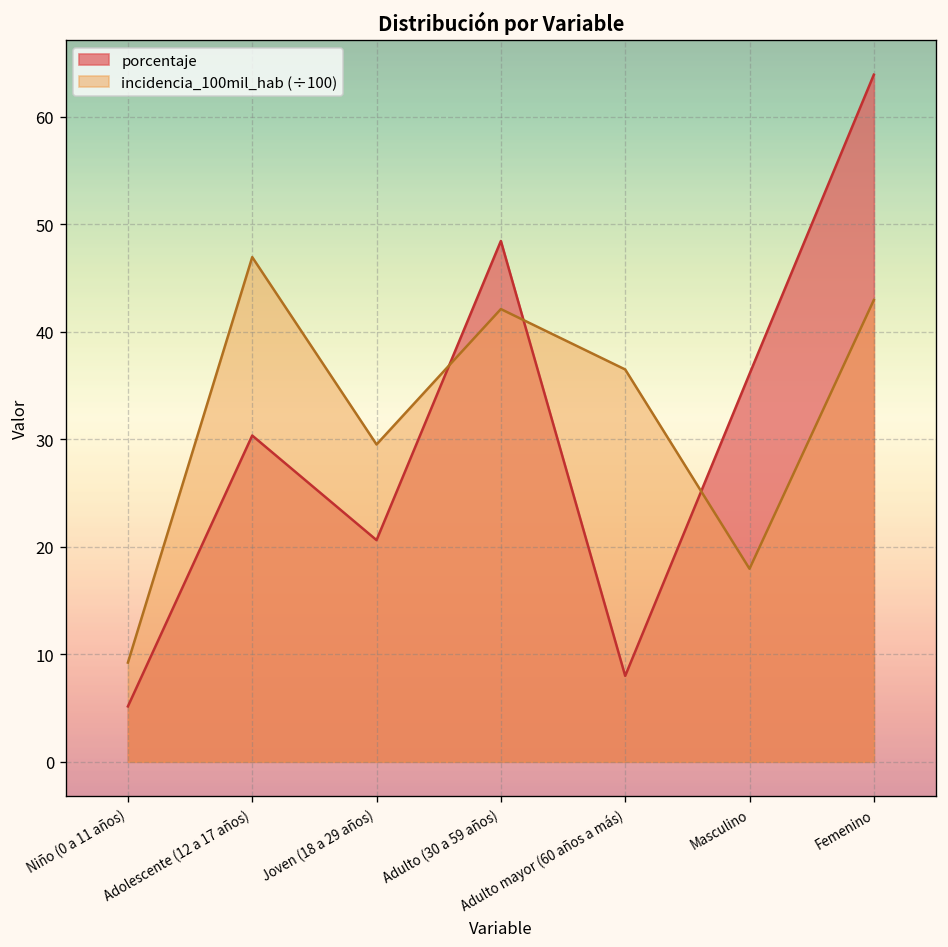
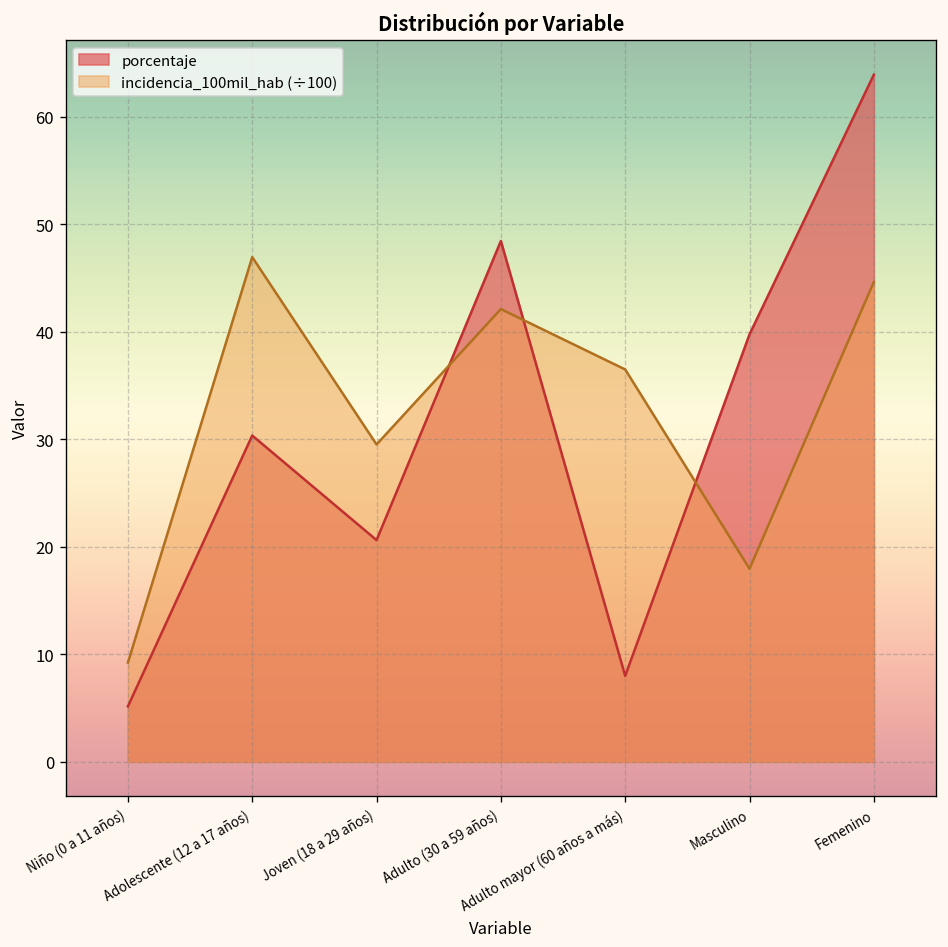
porcentaje, Masculino: 36 -> 40
incidencia_100mil_hab (÷100), Femenino: 43 -> 45
